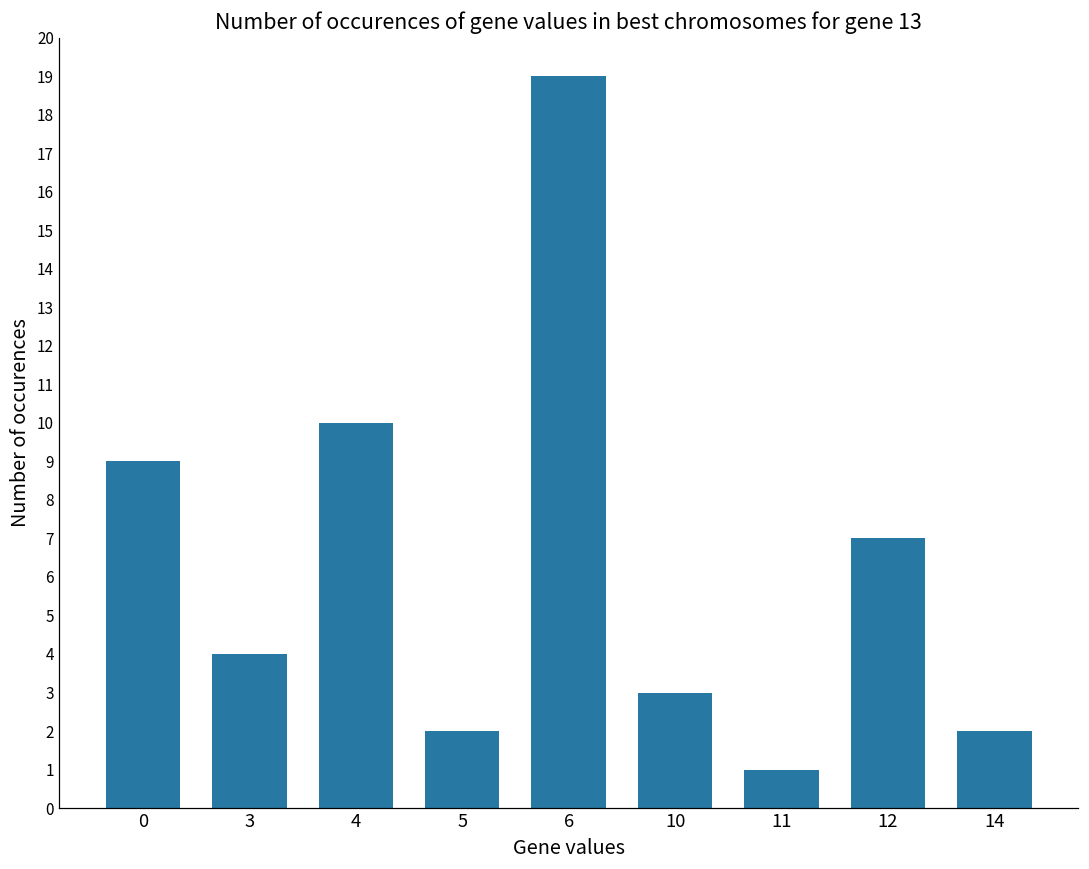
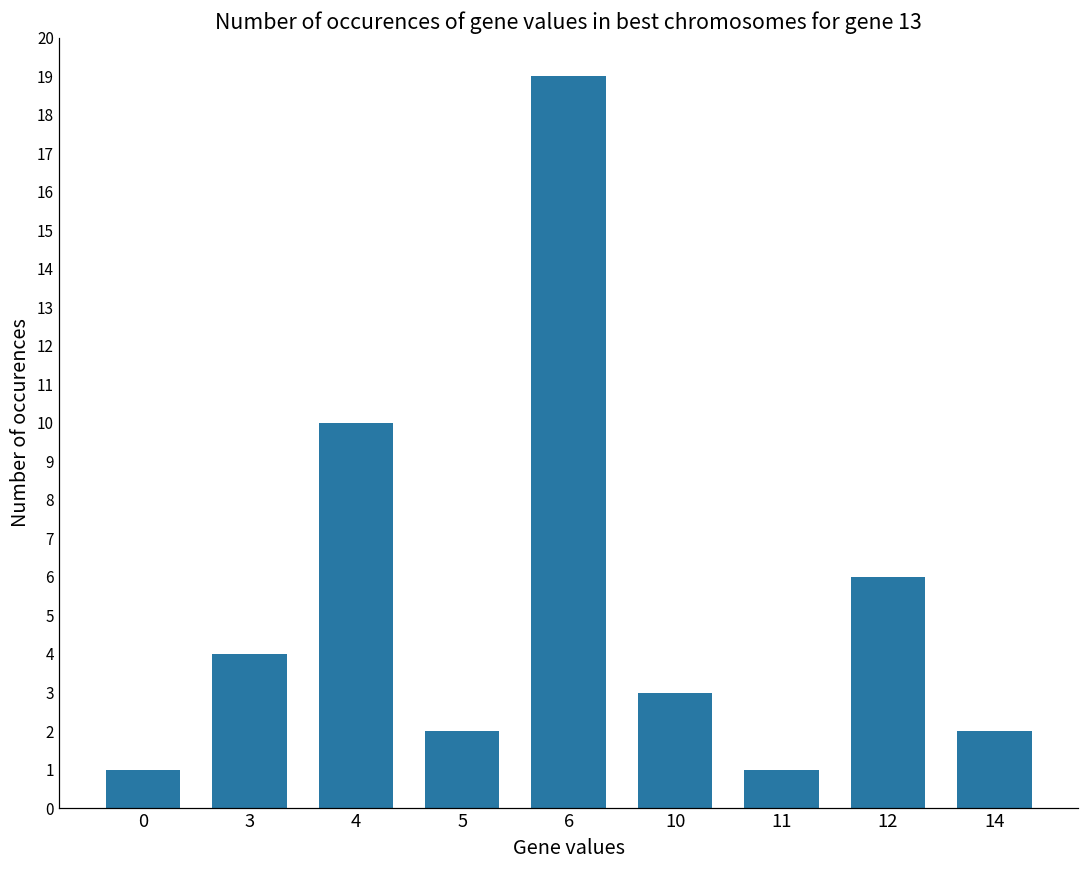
0: 9 -> 1
12: 7 -> 6
